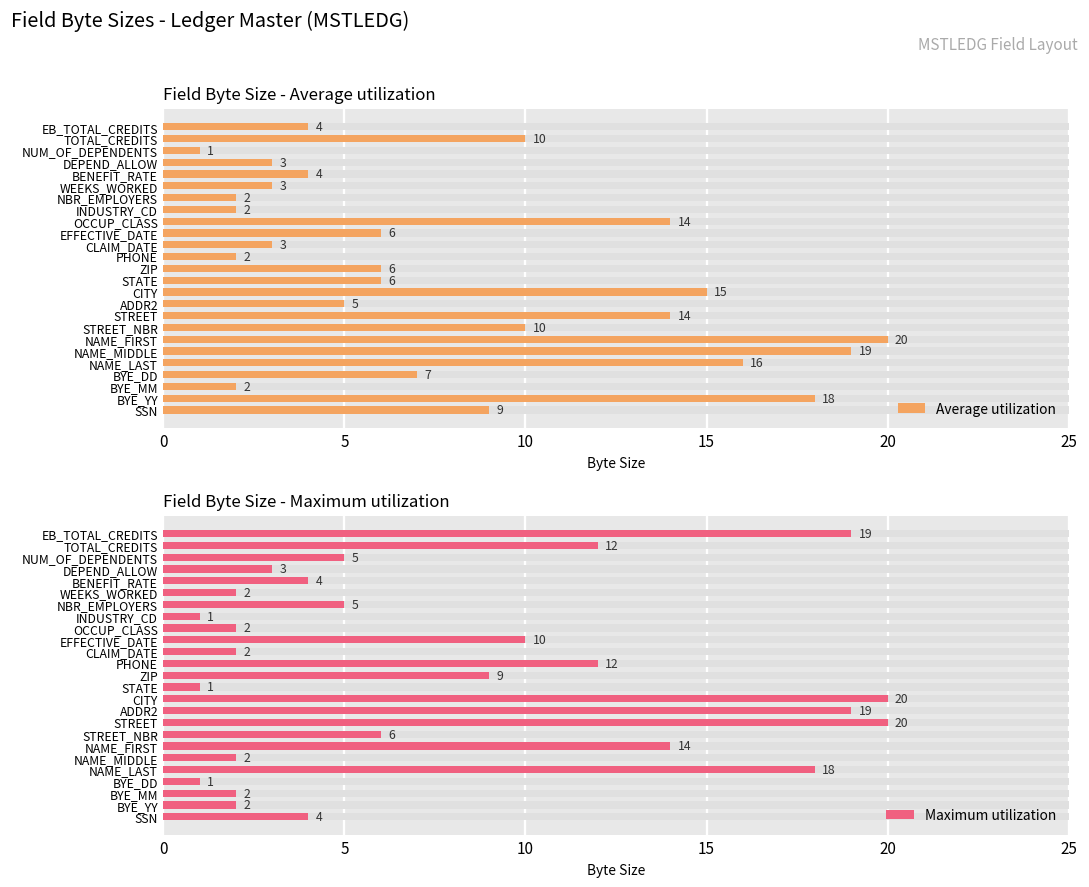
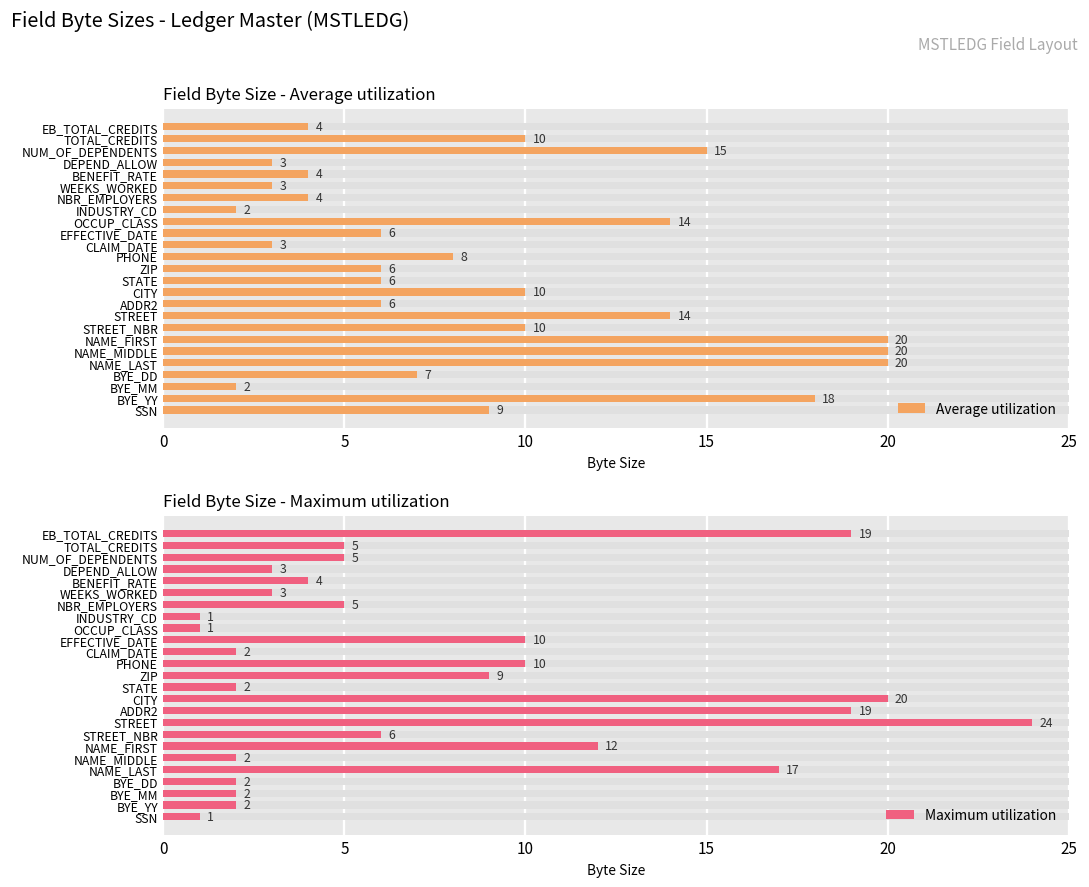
Field Byte Size - Average utilization, Average utilization, NUM_OF_DEPENDENTS: 1 -> 15
Field Byte Size - Average utilization, Average utilization, NBR_EMPLOYERS: 2 -> 4
Field Byte Size - Average utilization, Average utilization, PHONE: 2 -> 8
Field Byte Size - Average utilization, Average utilization, CITY: 15 -> 10
Field Byte Size - Average utilization, Average utilization, ADDR2: 5 -> 6
Field Byte Size - Average utilization, Average utilization, NAME_MIDDLE: 19 -> 20
Field Byte Size - Average utilization, Average utilization, NAME_LAST: 16 -> 20
Field Byte Size - Maximum utilization, Maximum utilization, TOTAL_CREDITS: 12 -> 5
Field Byte Size - Maximum utilization, Maximum utilization, WEEKS_WORKED: 2 -> 3
Field Byte Size - Maximum utilization, Maximum utilization, OCCUP_CLASS: 2 -> 1
Field Byte Size - Maximum utilization, Maximum utilization, PHONE: 12 -> 10
Field Byte Size - Maximum utilization, Maximum utilization, STATE: 1 -> 2
Field Byte Size - Maximum utilization, Maximum utilization, STREET: 20 -> 24
Field Byte Size - Maximum utilization, Maximum utilization, NAME_FIRST: 14 -> 12
Field Byte Size - Maximum utilization, Maximum utilization, NAME_LAST: 18 -> 17
Field Byte Size - Maximum utilization, Maximum utilization, BYE_DD: 1 -> 2
Field Byte Size - Maximum utilization, Maximum utilization, SSN: 4 -> 1
